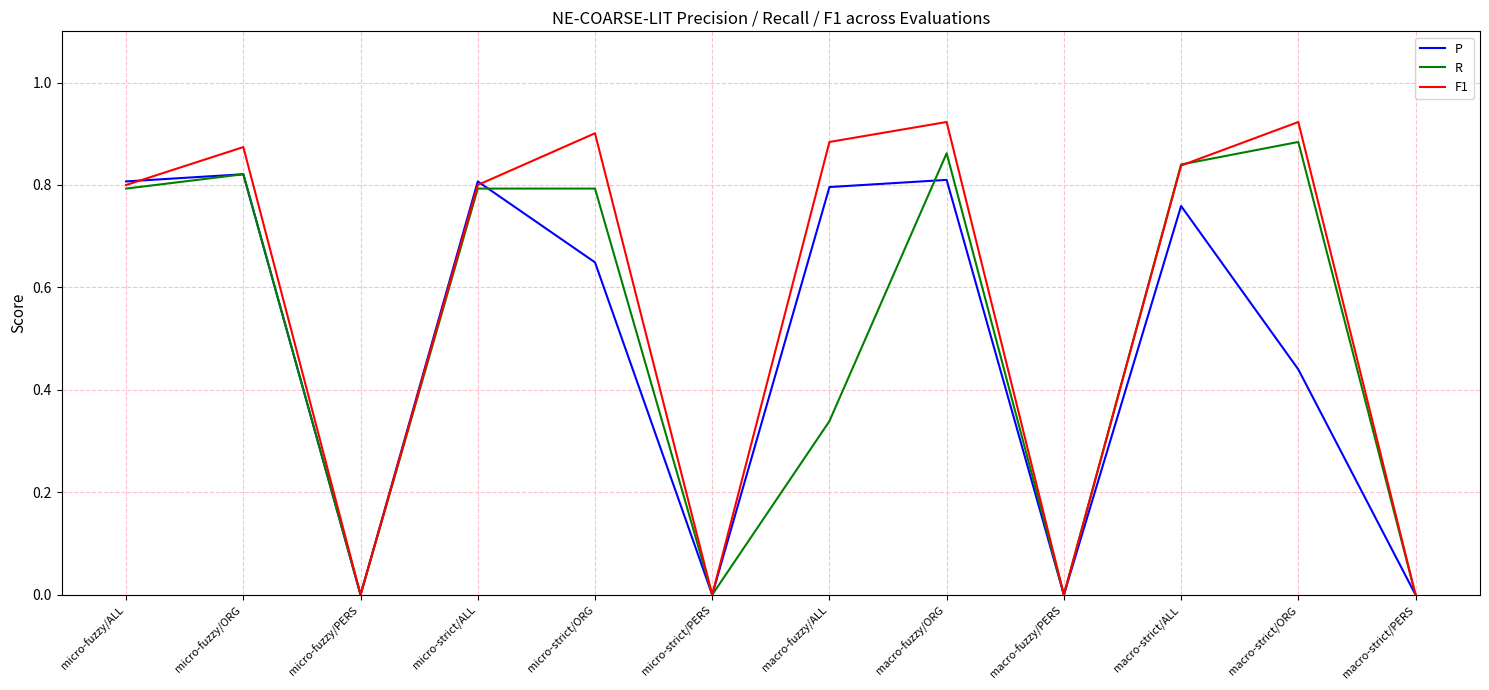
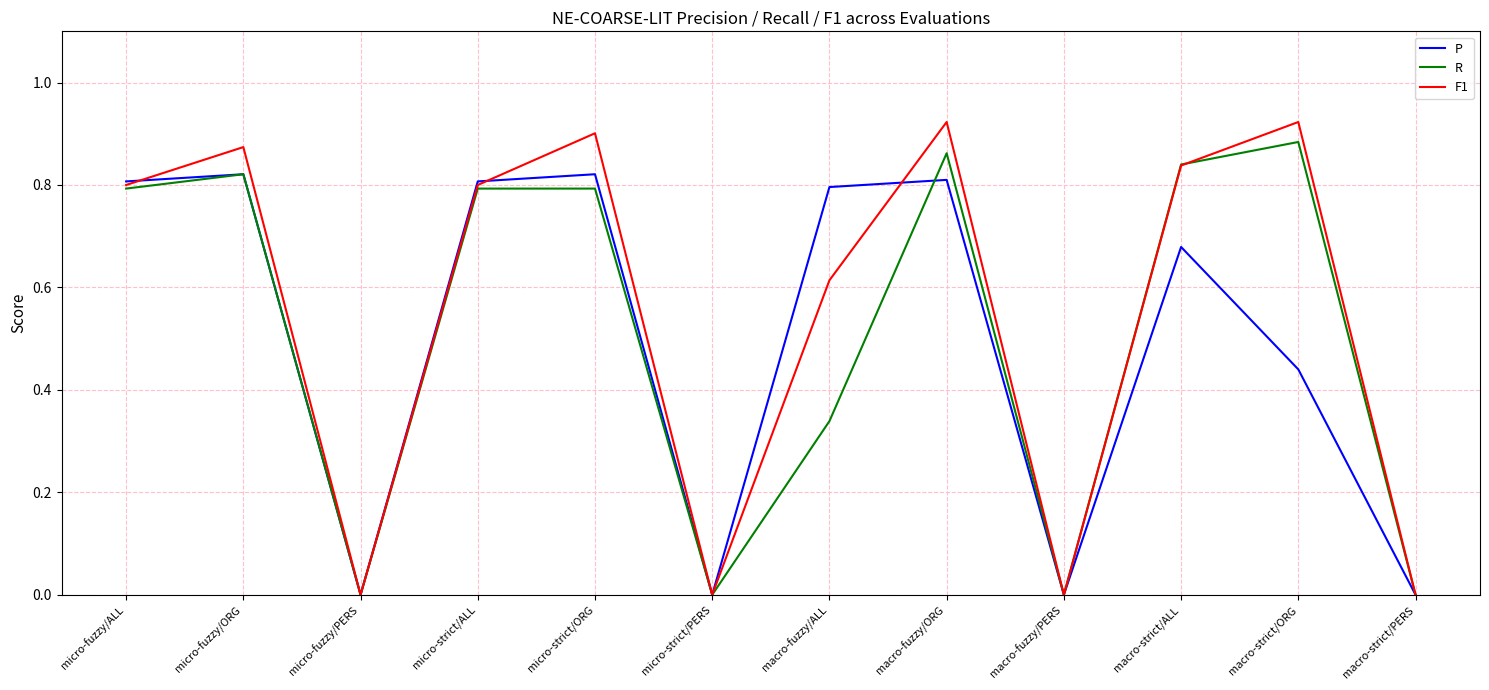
P, micro-strict/ORG: 0.65 -> 0.82
F1, macro-fuzzy/ALL: 0.88 -> 0.61
P, macro-strict/ALL: 0.76 -> 0.68
